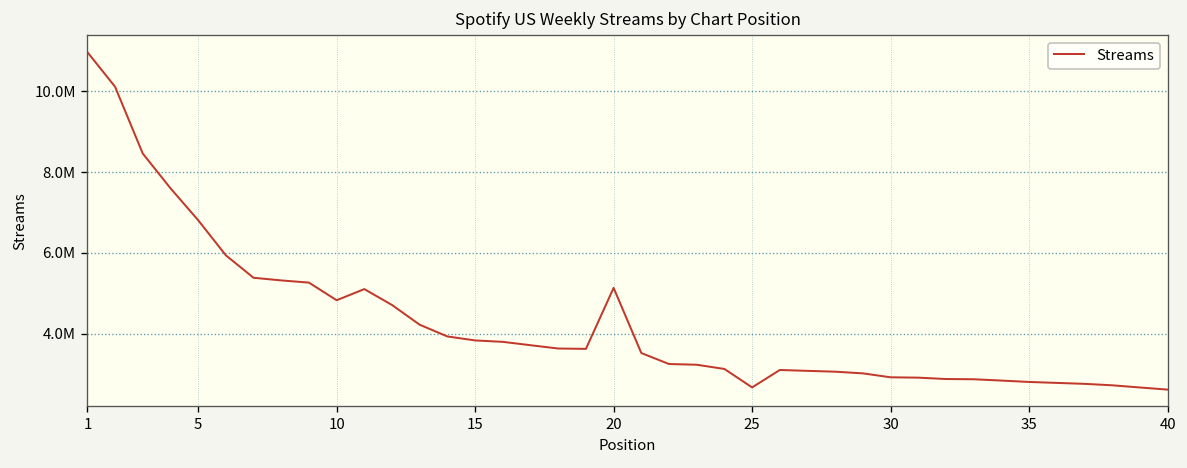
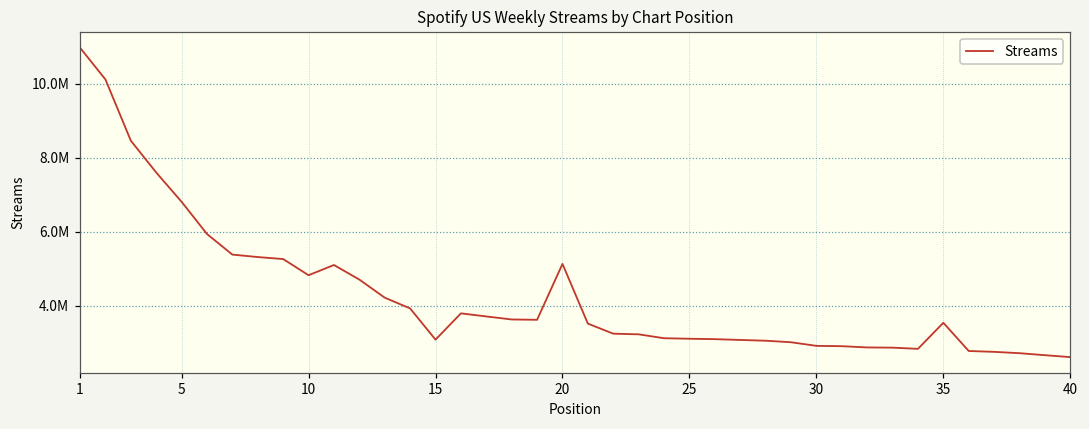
15: 3800000 -> 3100000
25: 2700000 -> 3100000
35: 2800000 -> 3500000
